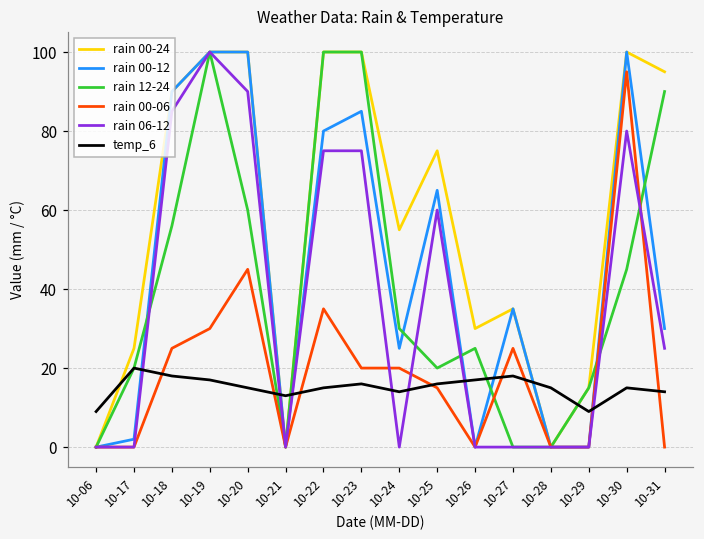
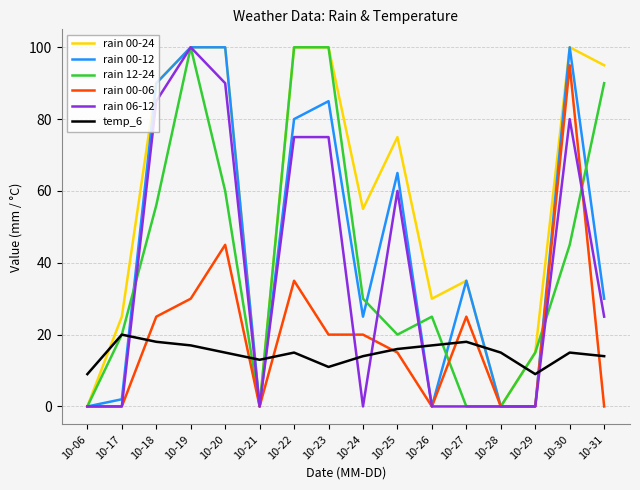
temp_6, 10-23: 16 -> 11
